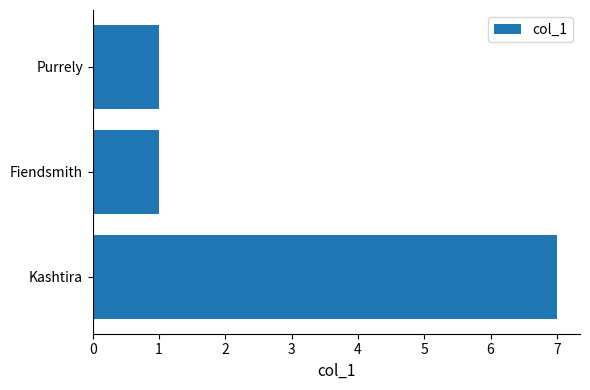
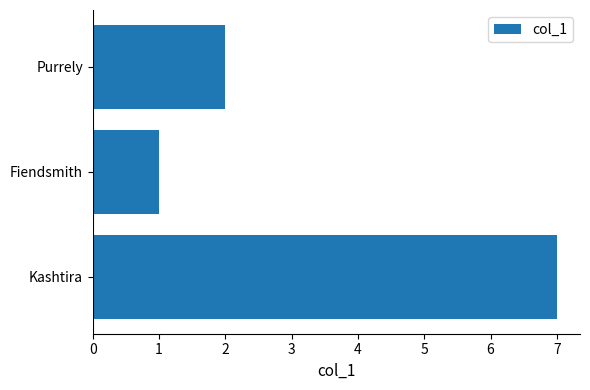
Purrely: 1 -> 2
